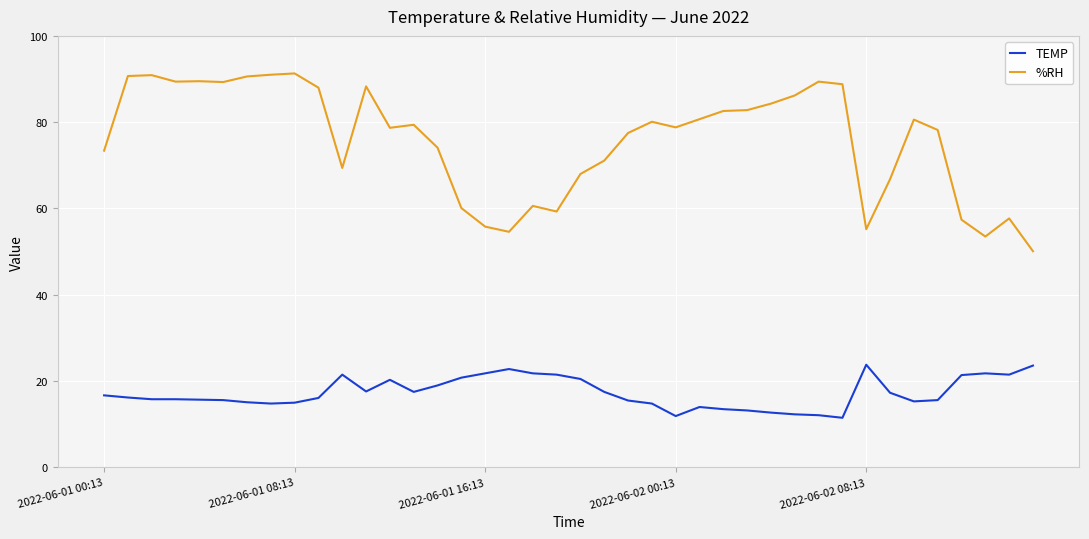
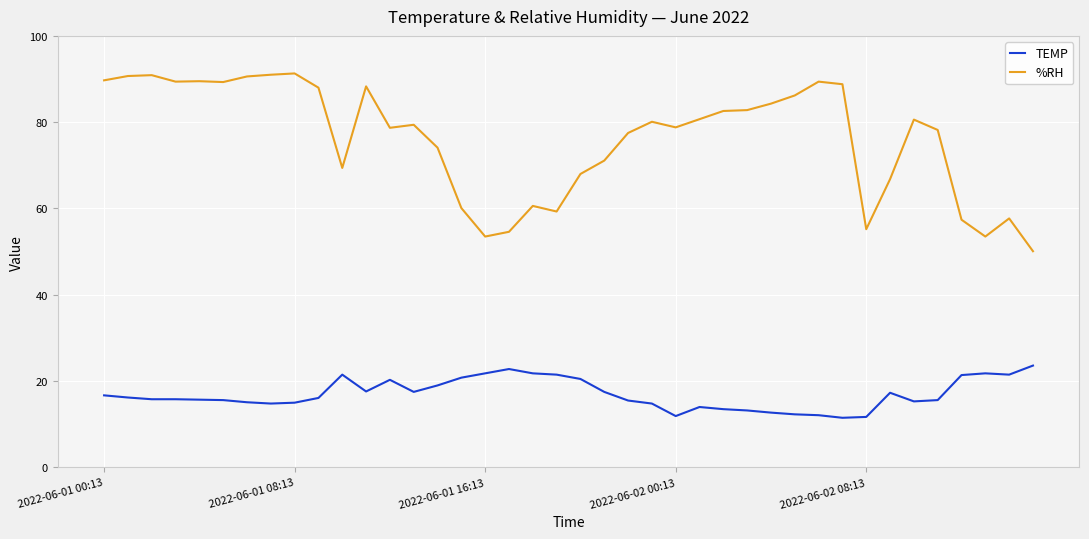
%RH, 2022-06-01 00:13: 73 -> 90
%RH, 2022-06-01 16:13: 56 -> 54
TEMP, 2022-06-02 08:13: 24 -> 12
